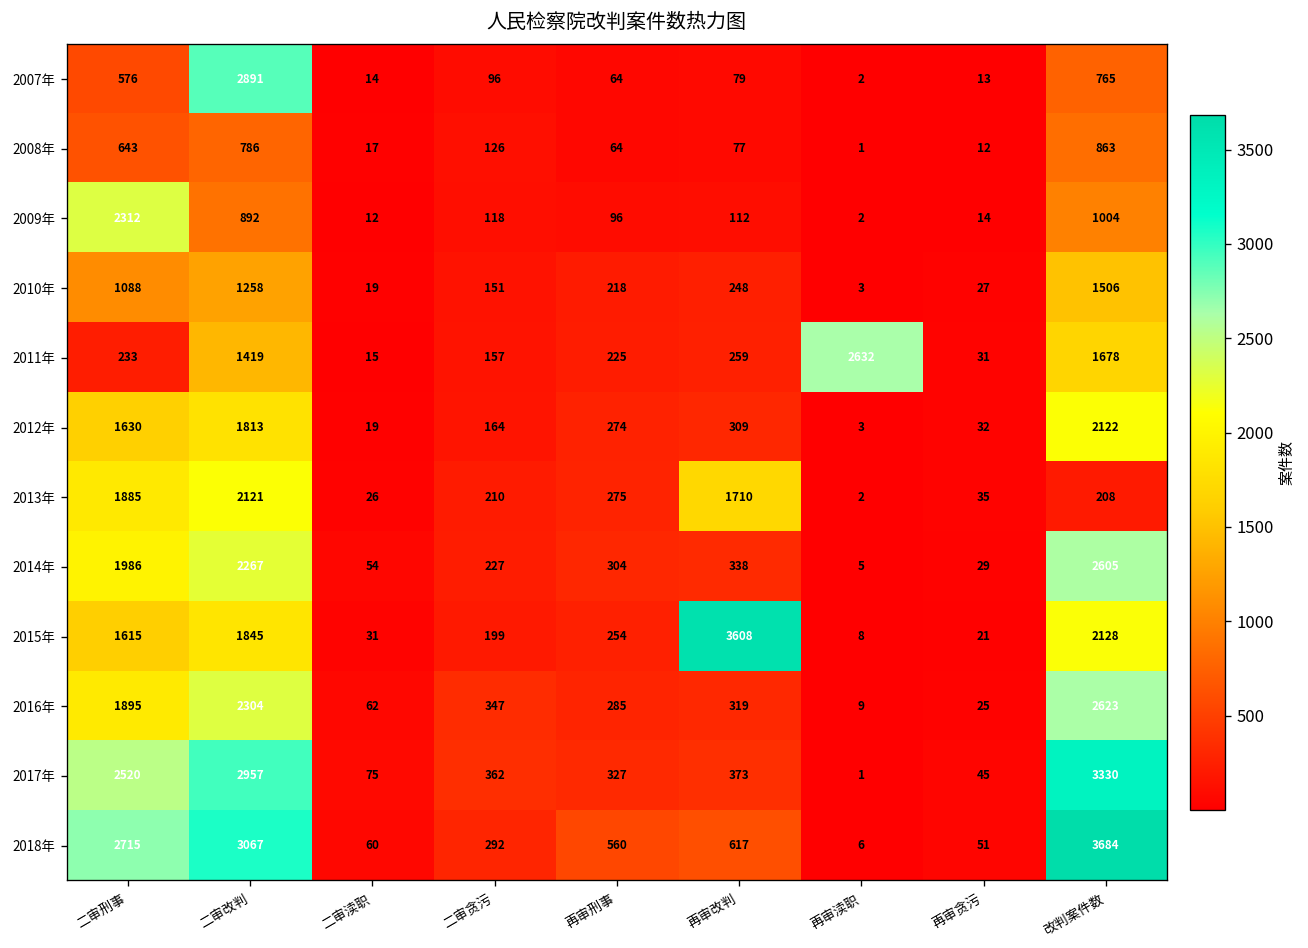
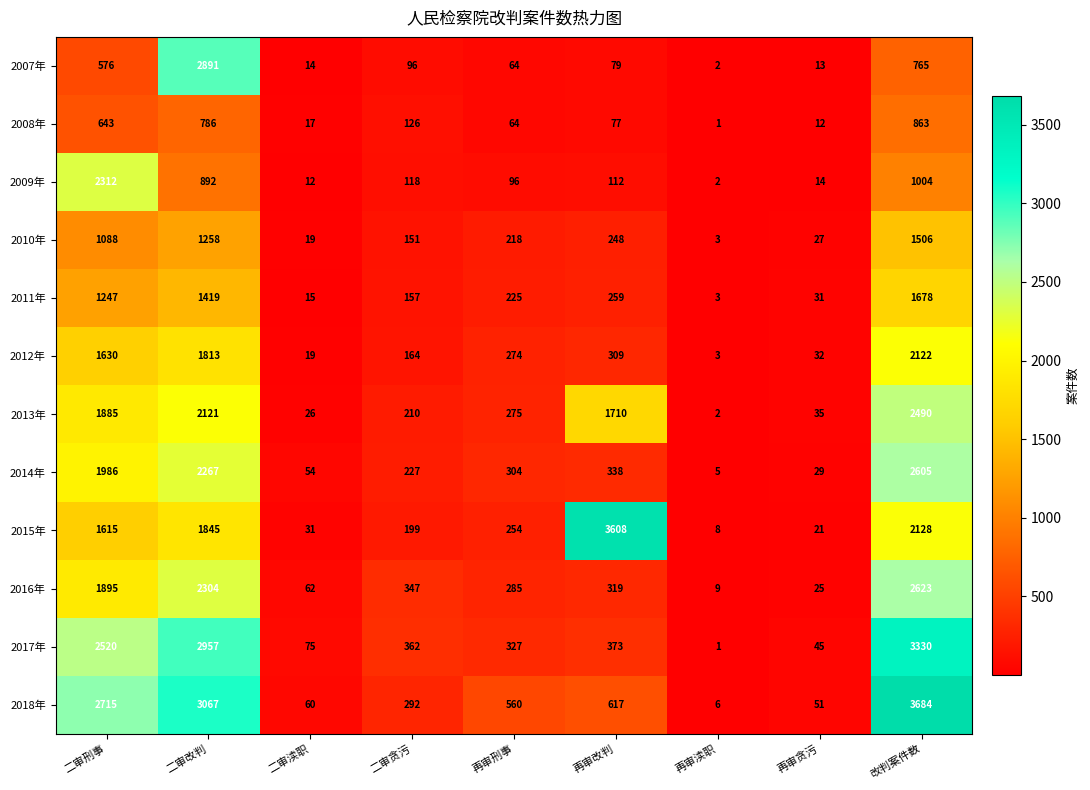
2011年, 二审刑事: 233 -> 1247
2011年, 再审渎职: 2632 -> 3
2013年, 改判案件数: 208 -> 2490
